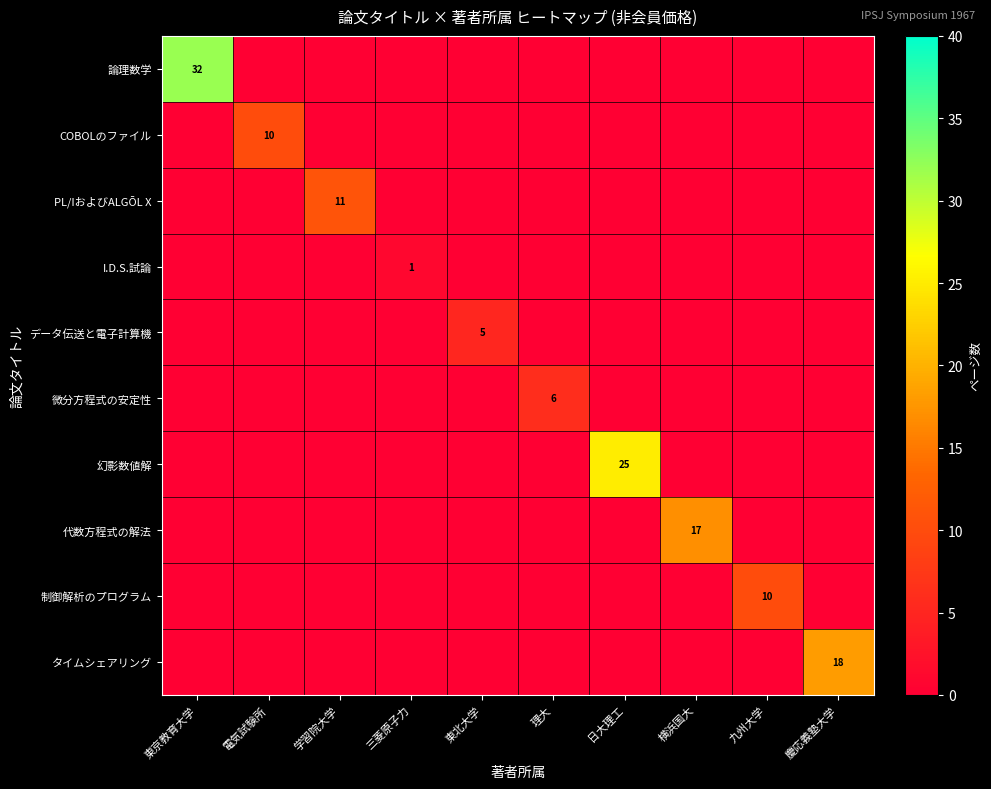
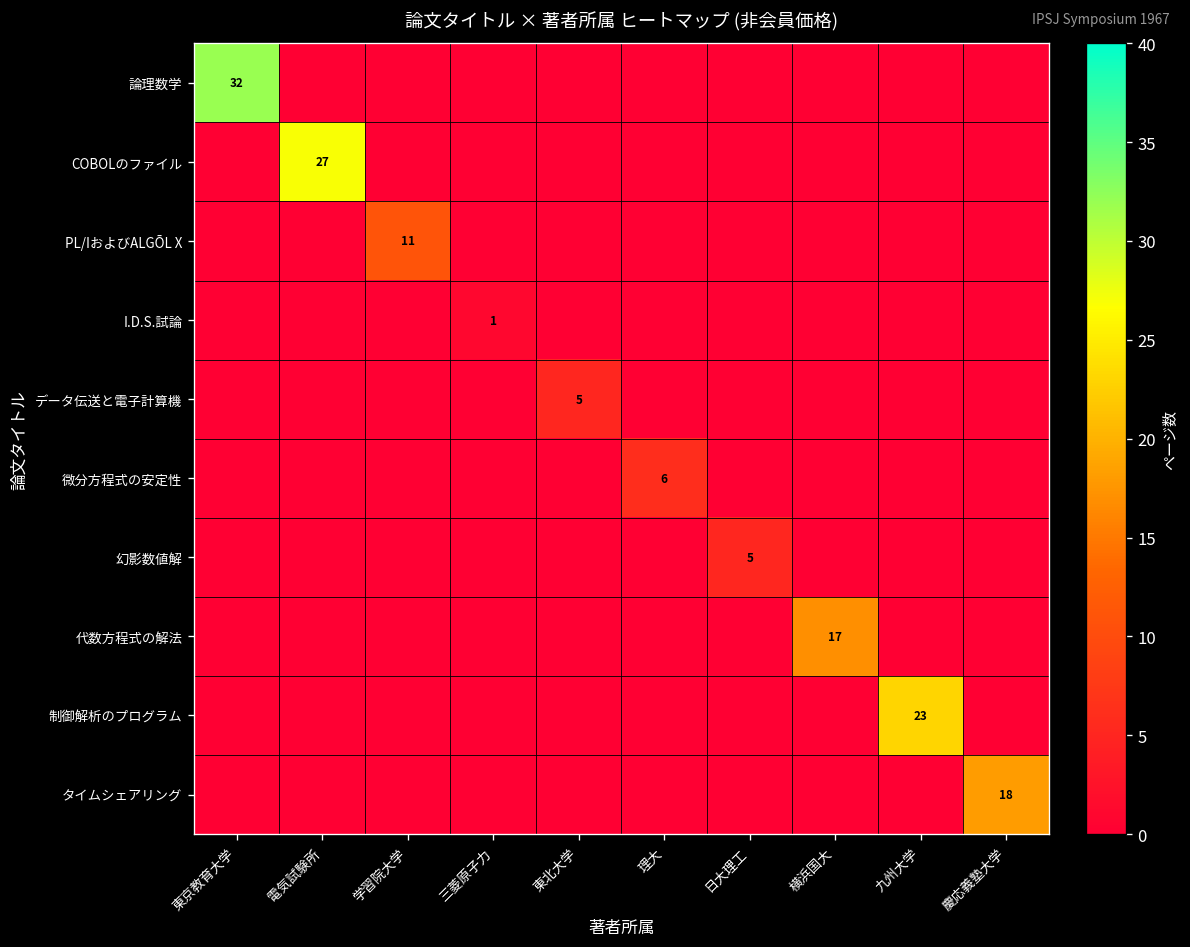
COBOLのファイル, 電気試験所: 10 -> 27
幻影数値解, 日大理工: 25 -> 5
制御解析のプログラム, 九州大学: 10 -> 23
